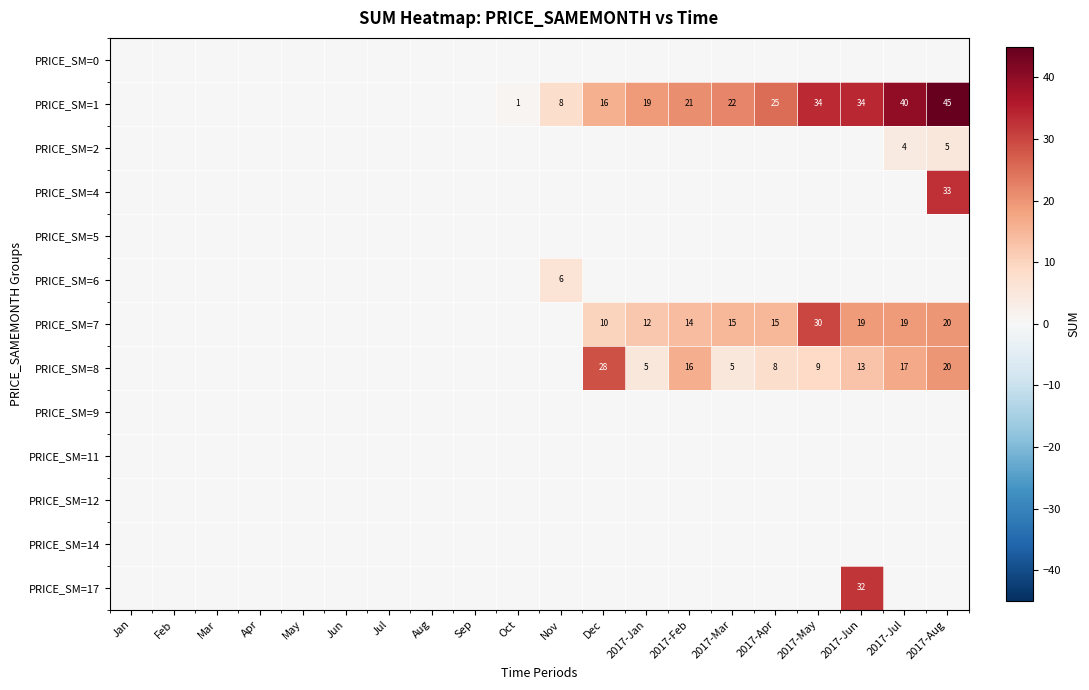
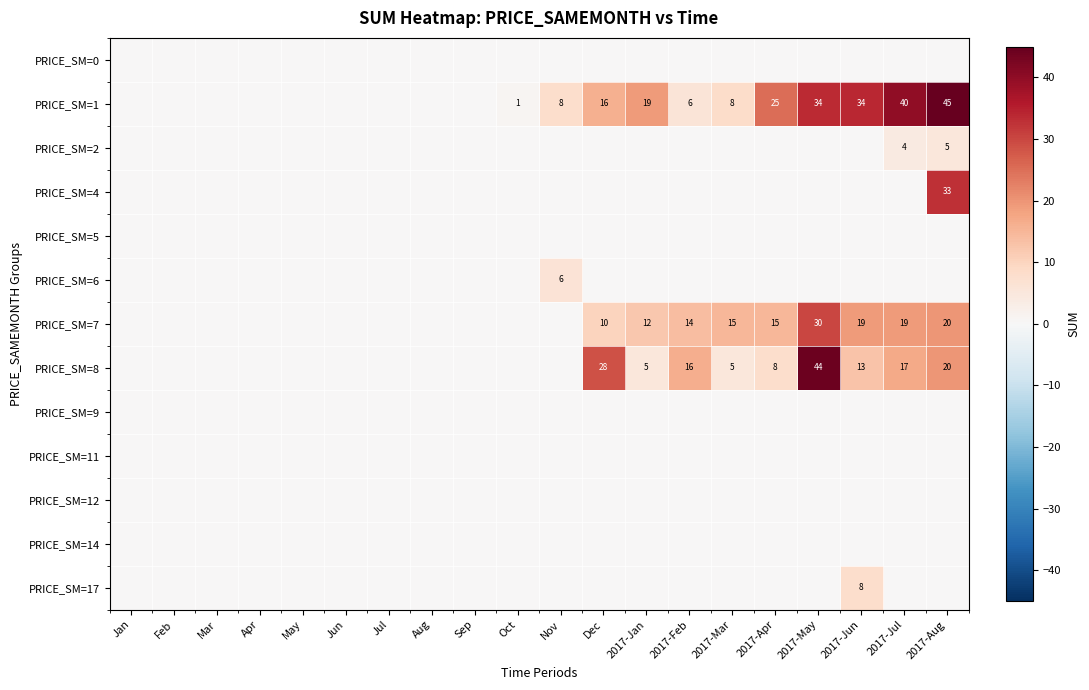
PRICE_SM=1, 2017-Feb: 21 -> 6
PRICE_SM=1, 2017-Mar: 22 -> 8
PRICE_SM=8, 2017-May: 9 -> 44
PRICE_SM=17, 2017-Jun: 32 -> 8
